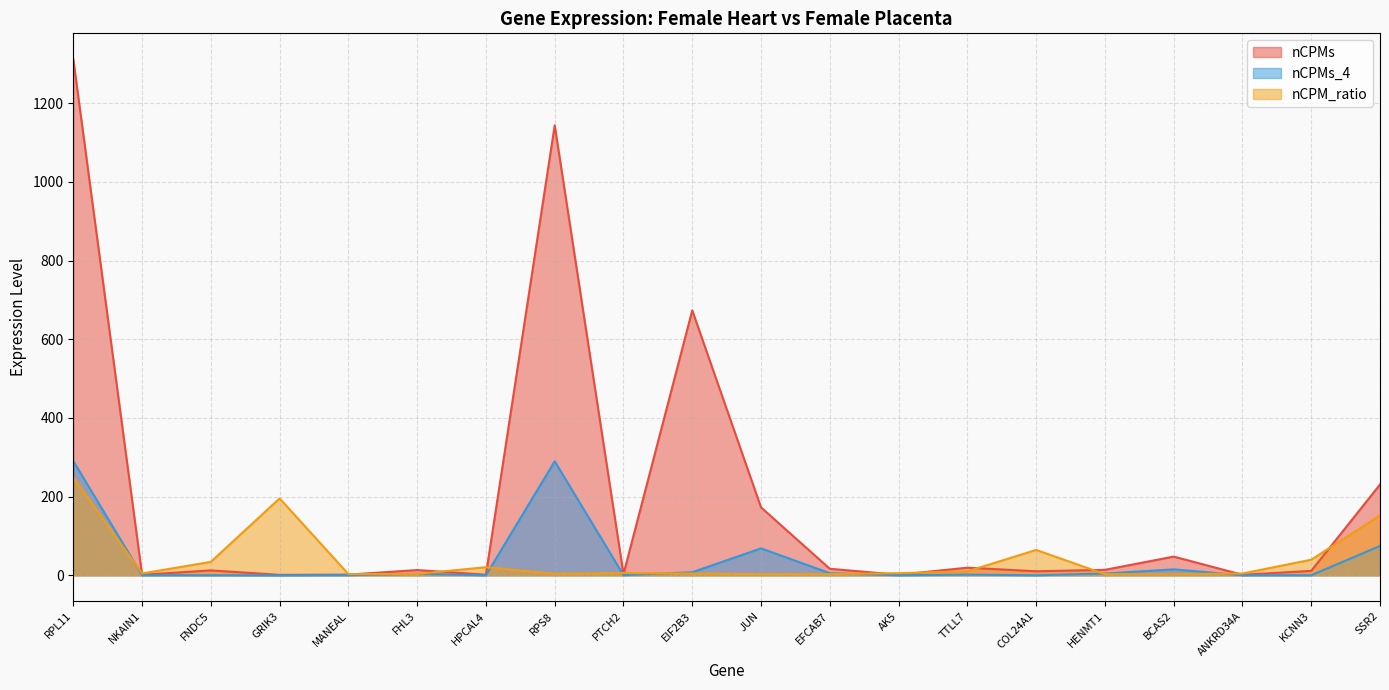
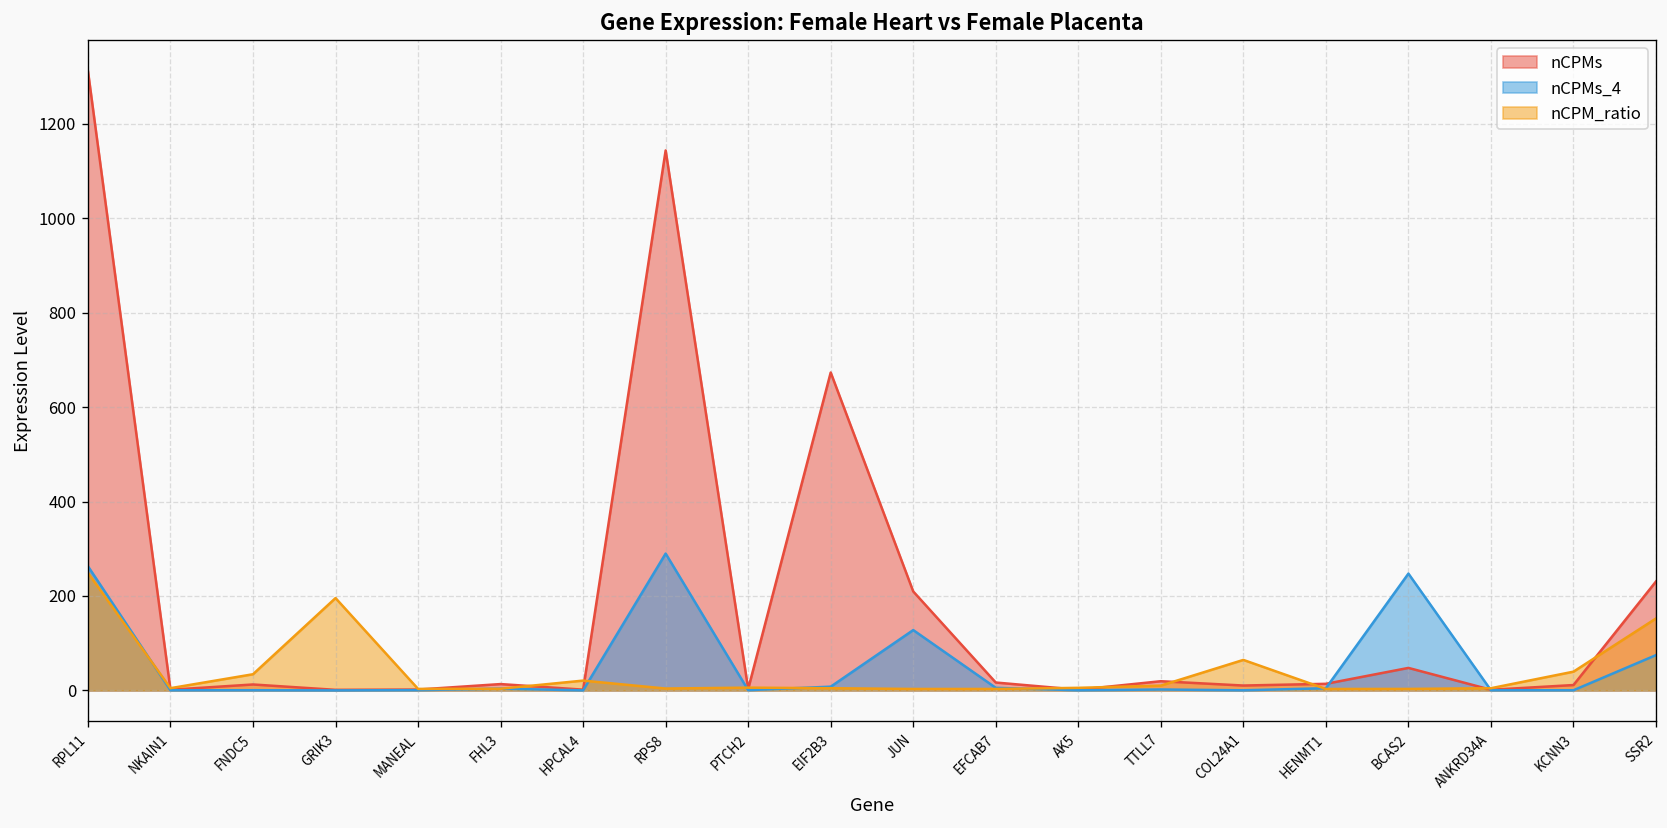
nCPMs_4, RPL11: 290 -> 260
nCPMs, JUN: 170 -> 210
nCPMs_4, JUN: 70 -> 130
nCPMs_4, BCAS2: 20 -> 250
